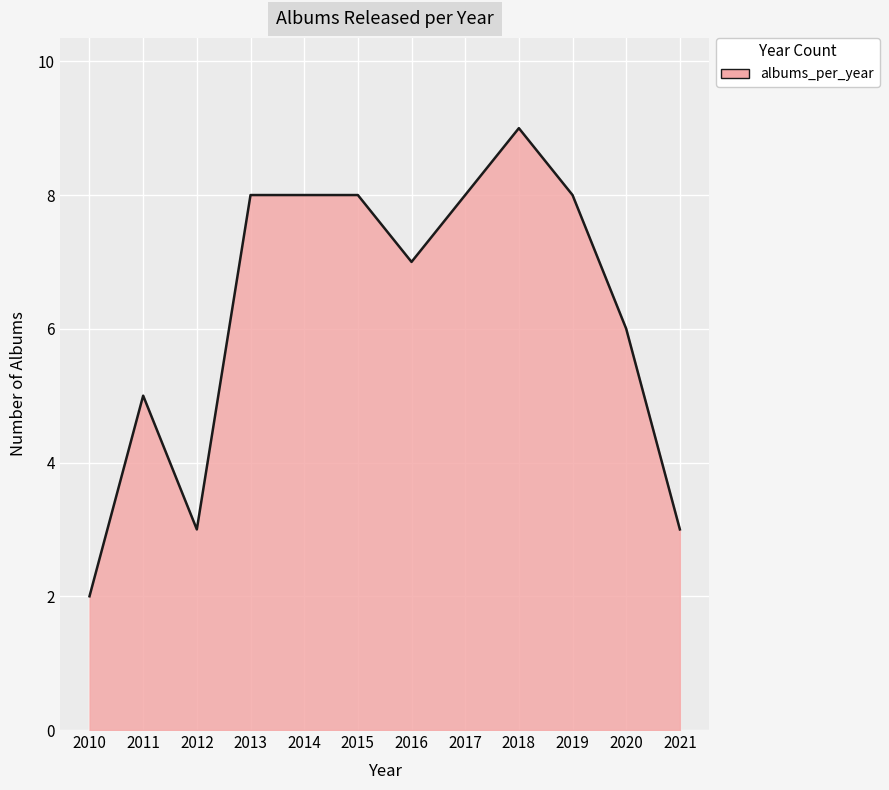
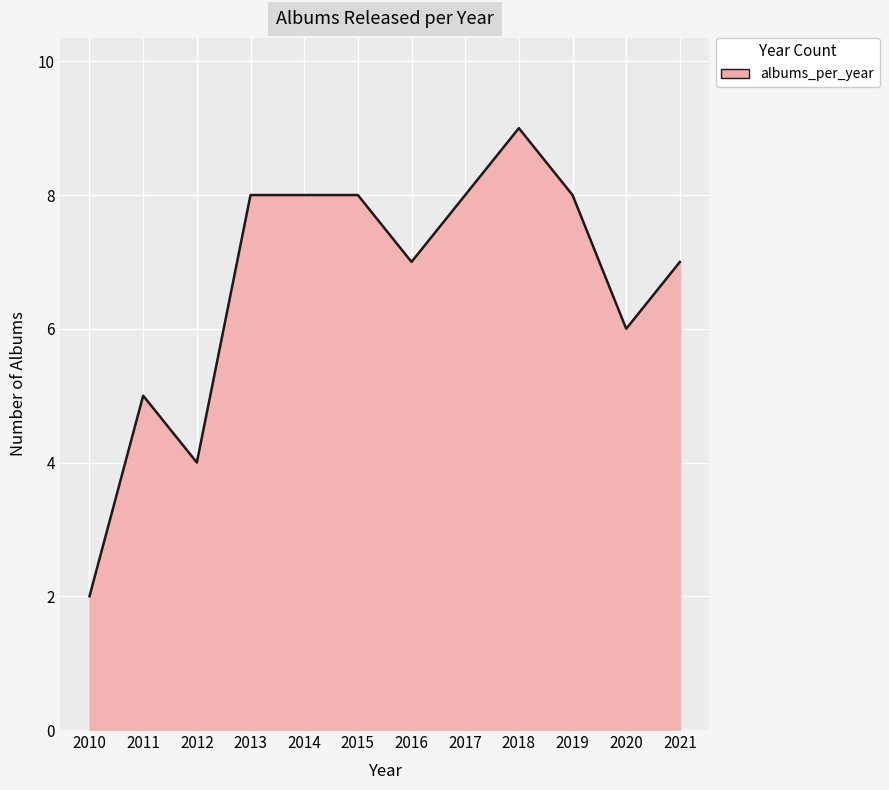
2012: 3 -> 4
2021: 3 -> 7
